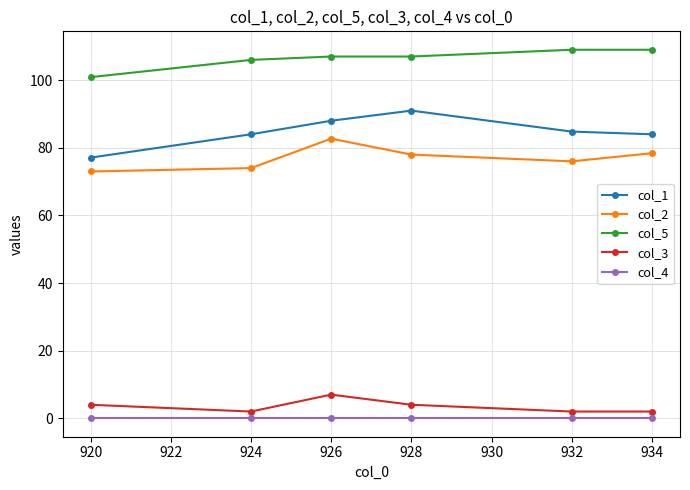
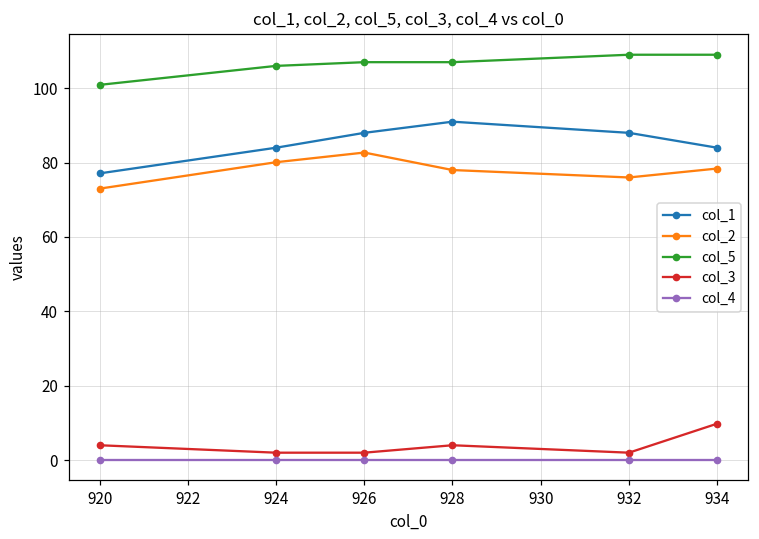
col_2, 924: 74 -> 80
col_3, 926: 7 -> 2
col_1, 932: 85 -> 88
col_3, 934: 2 -> 10
